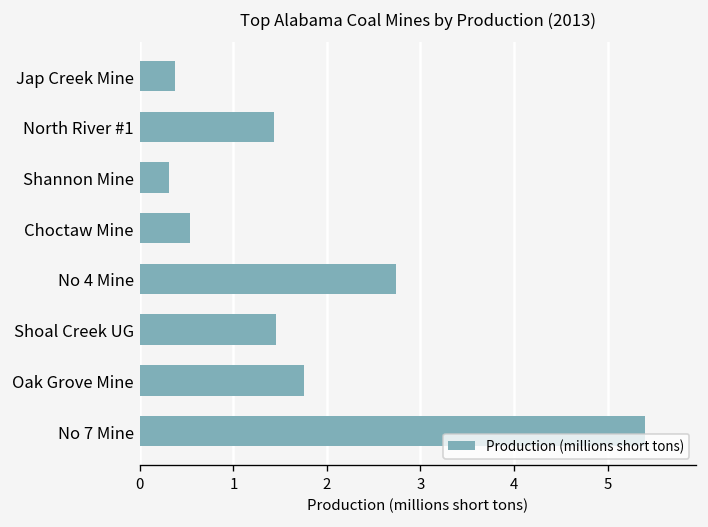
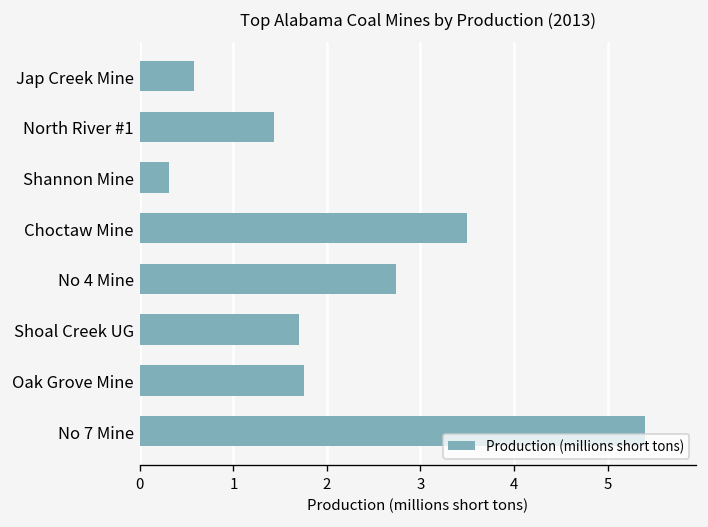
Jap Creek Mine: 0.4 -> 0.6
Choctaw Mine: 0.5 -> 3.5
Shoal Creek UG: 1.5 -> 1.7
